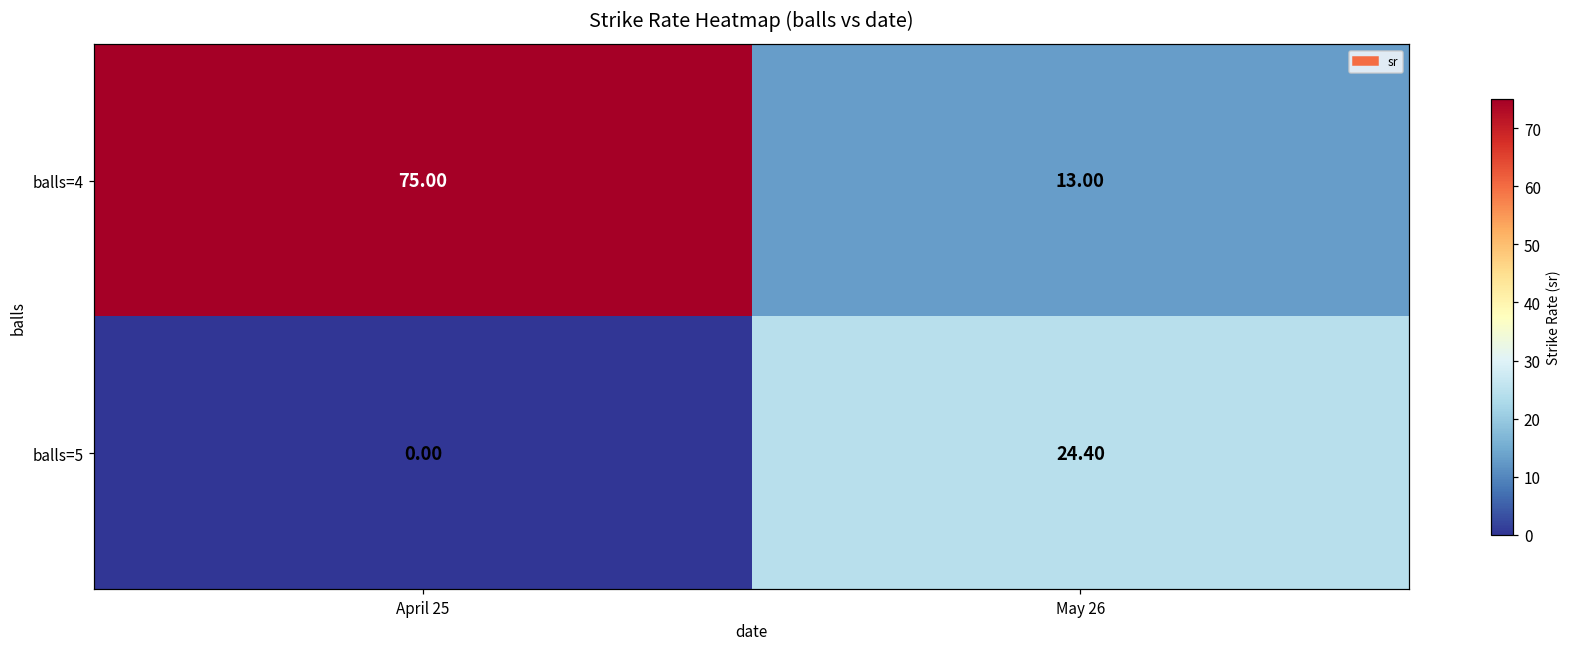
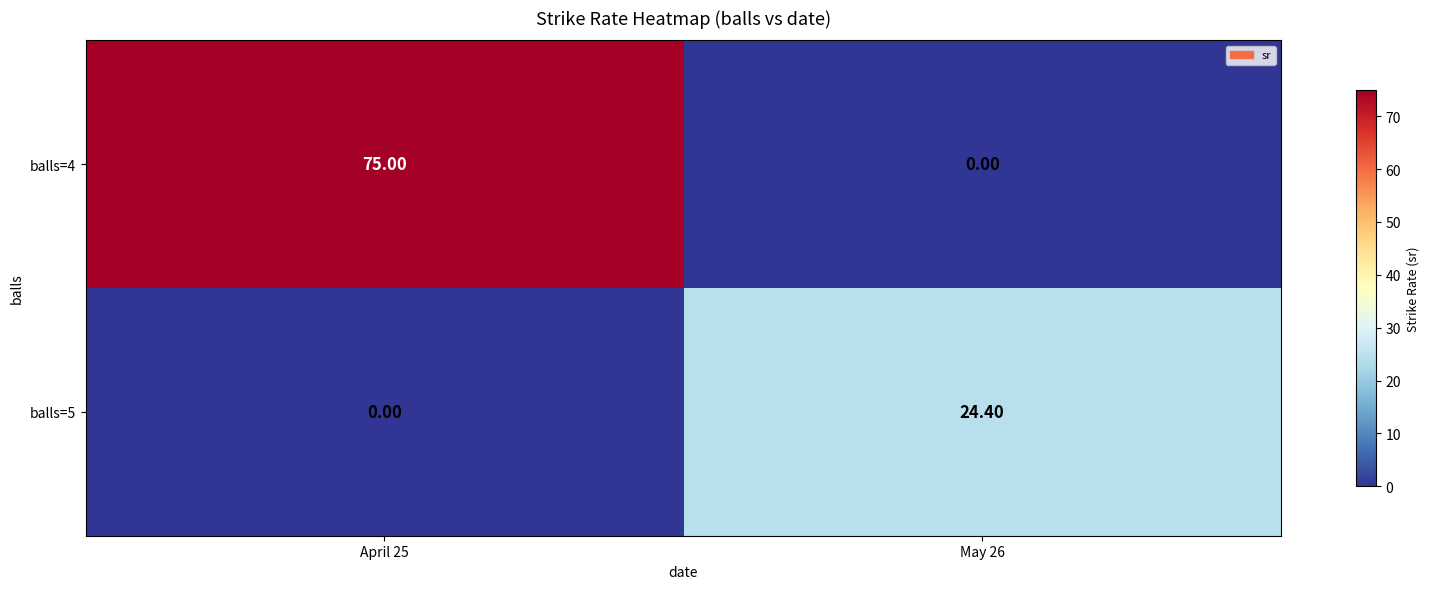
balls=4, May 26: 13.00 -> 0.00
